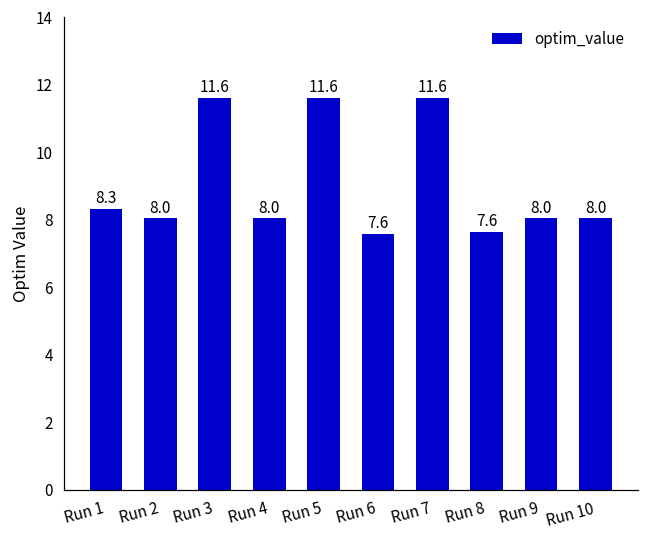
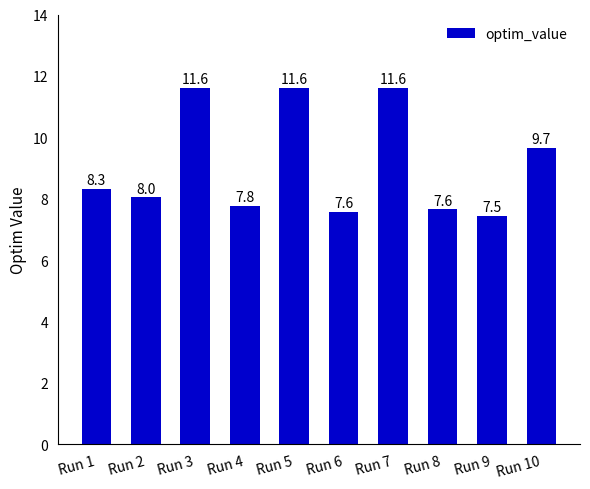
Run 4: 8.0 -> 7.8
Run 9: 8.0 -> 7.5
Run 10: 8.0 -> 9.7
